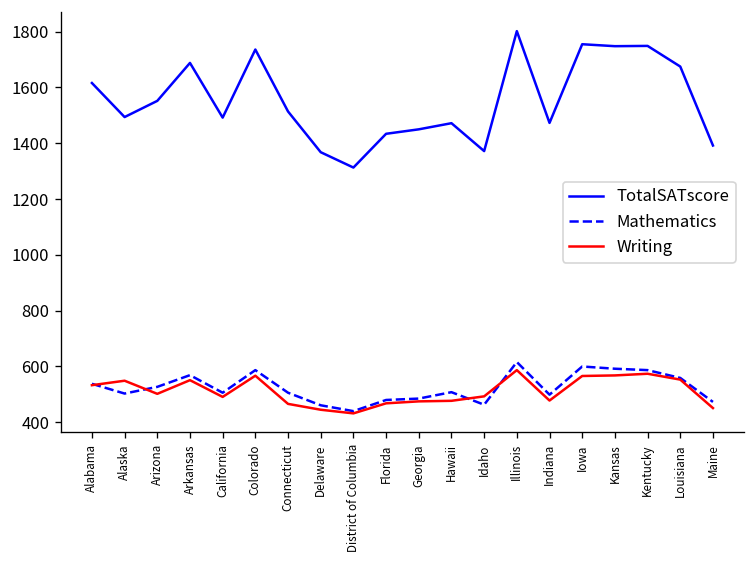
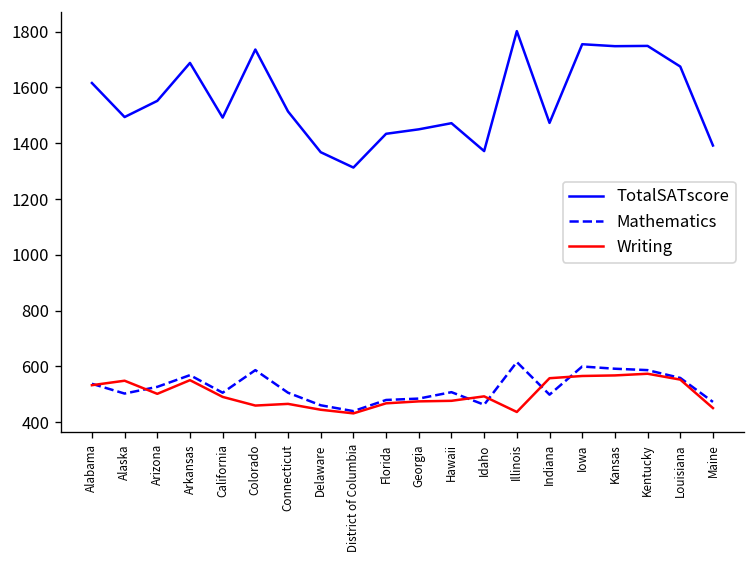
Writing, Colorado: 570 -> 460
Writing, Illinois: 590 -> 440
Writing, Indiana: 480 -> 560
